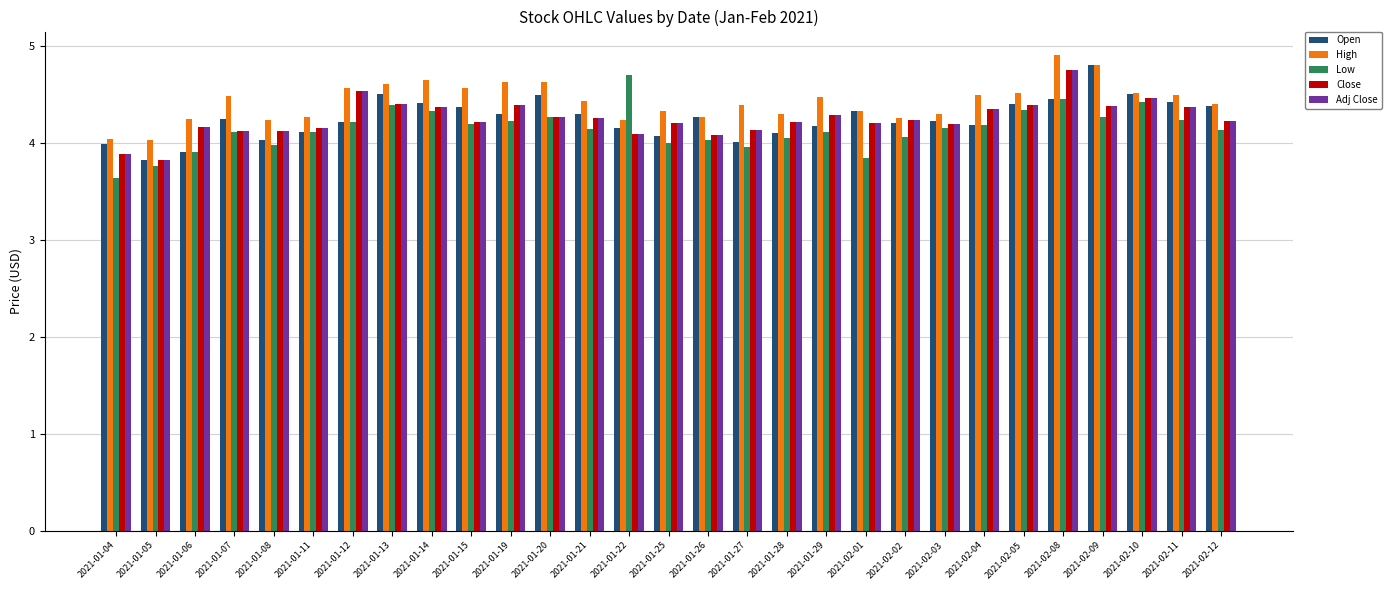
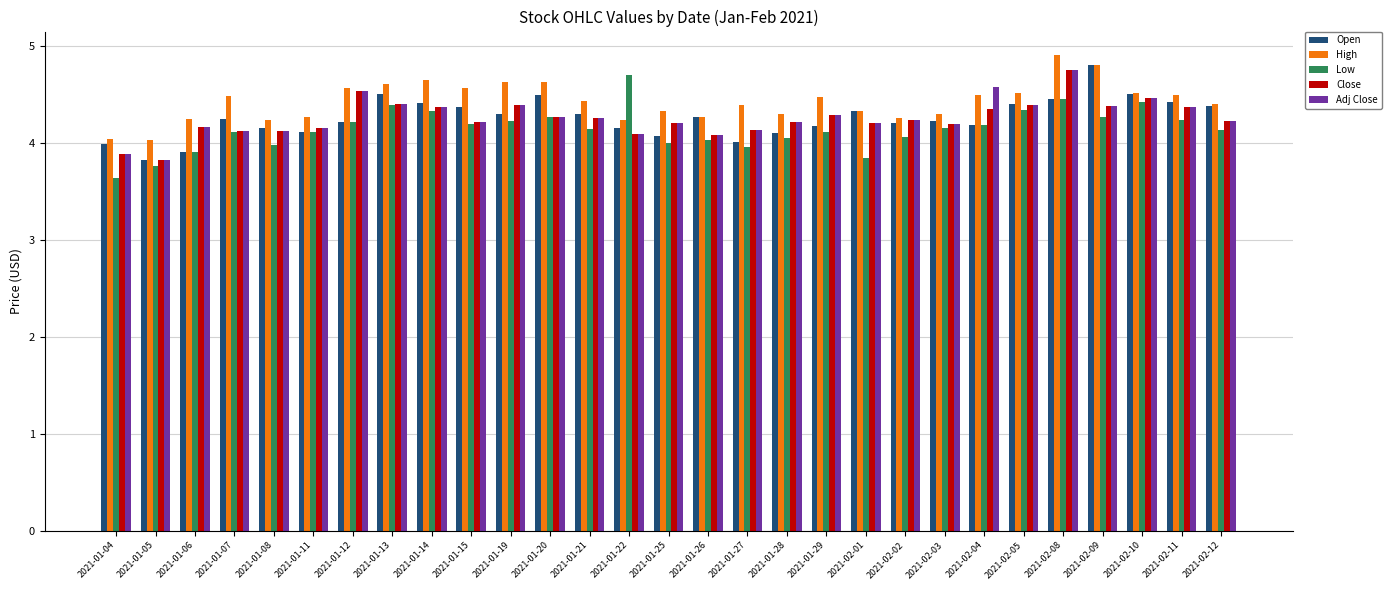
Open, 2021-01-08: 4.0 -> 4.2
Adj Close, 2021-02-04: 4.4 -> 4.6
